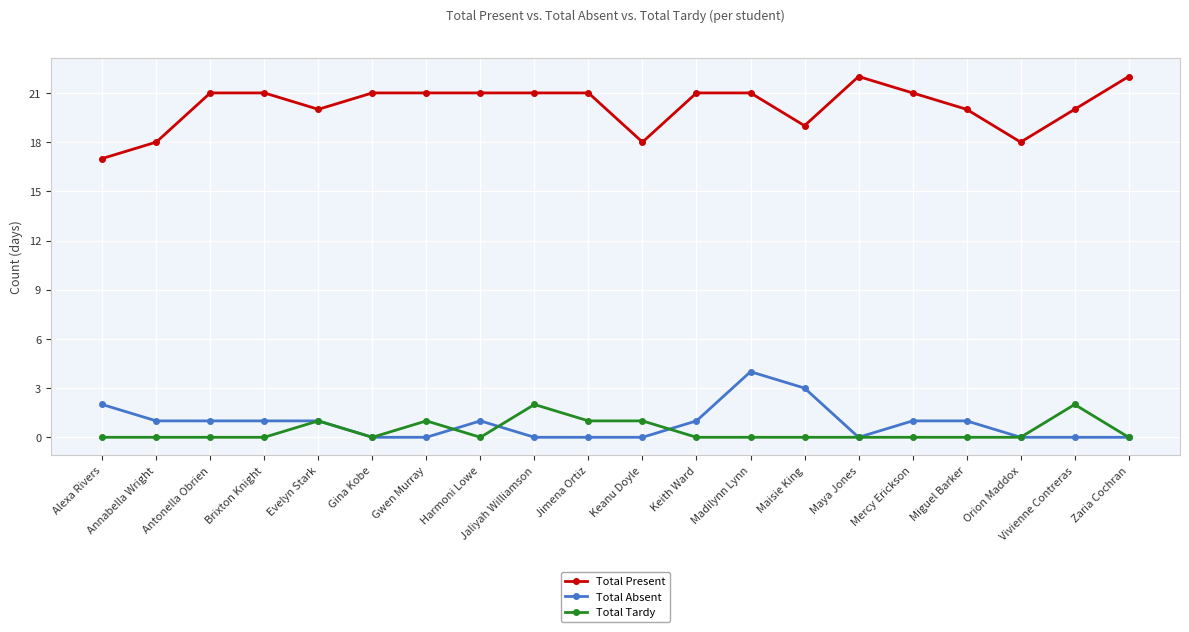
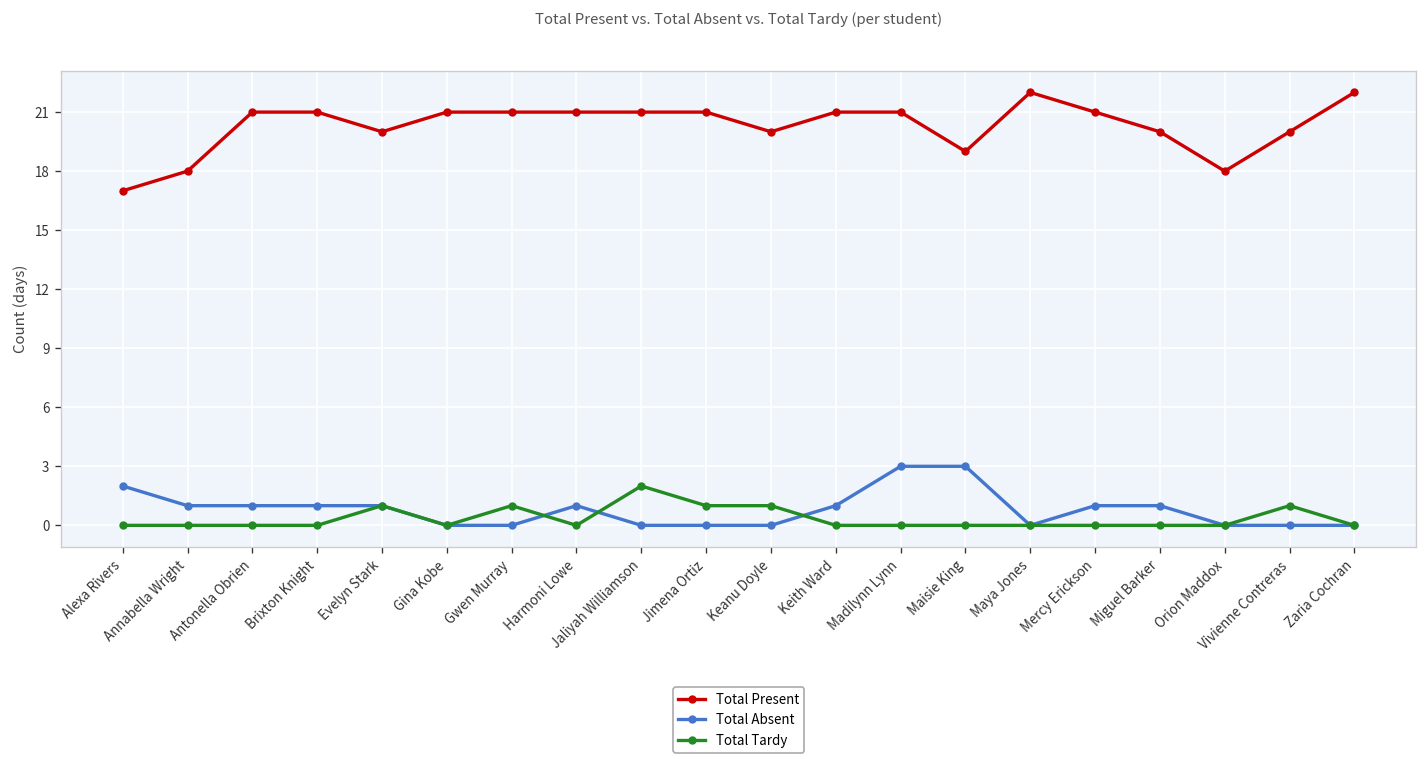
Total Present, Keanu Doyle: 18 -> 20
Total Absent, Madilynn Lynn: 4 -> 3
Total Tardy, Vivienne Contreras: 2 -> 1
